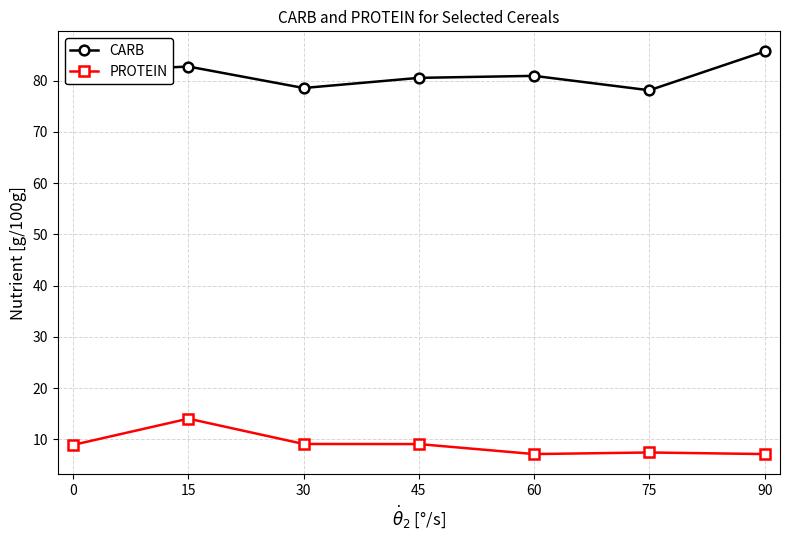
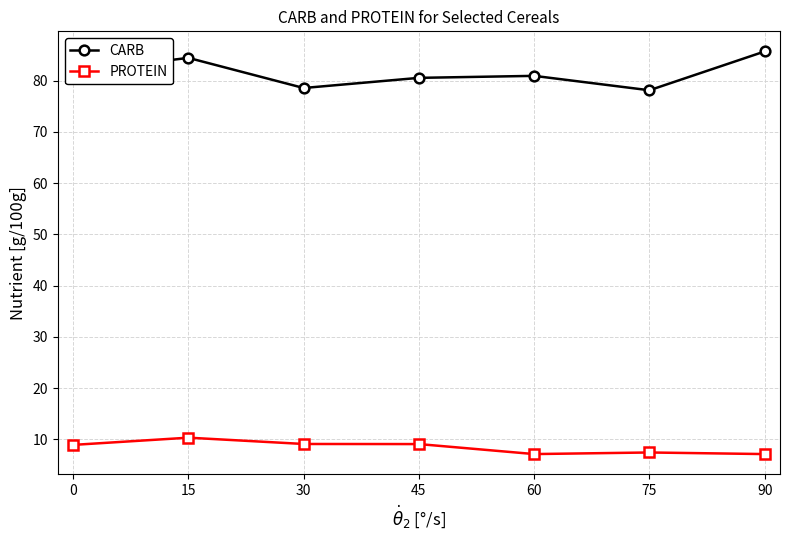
CARB, 15: 83 -> 84
PROTEIN, 15: 14 -> 10
